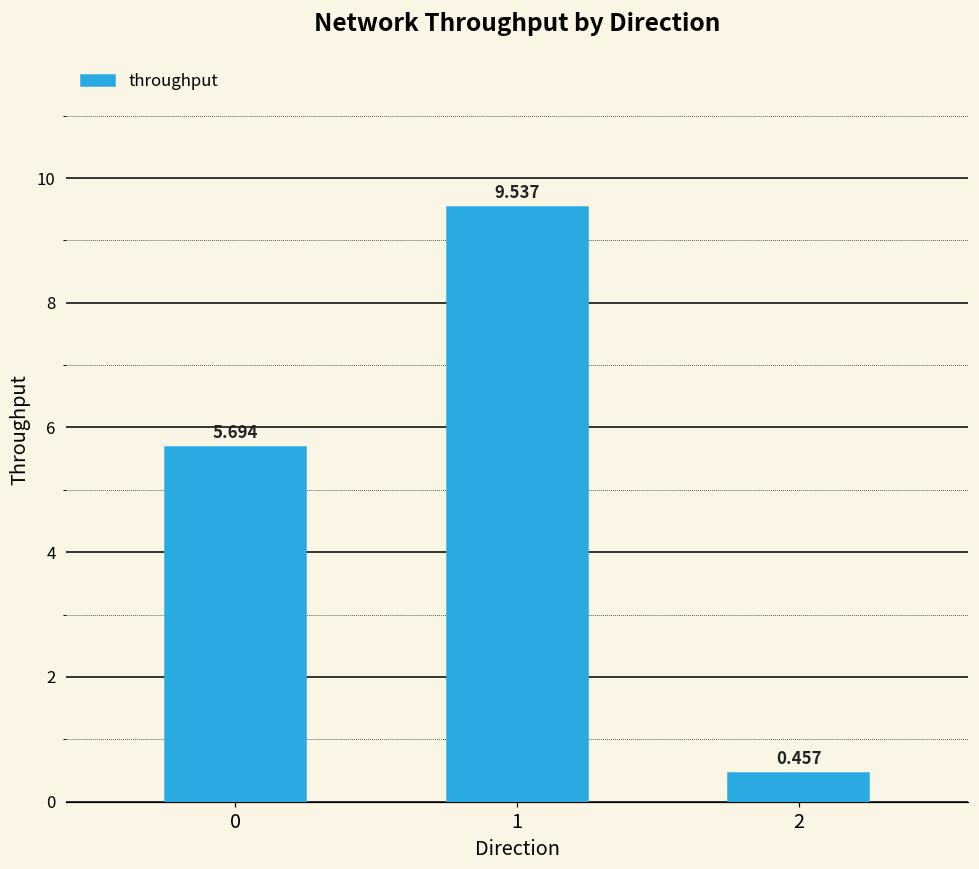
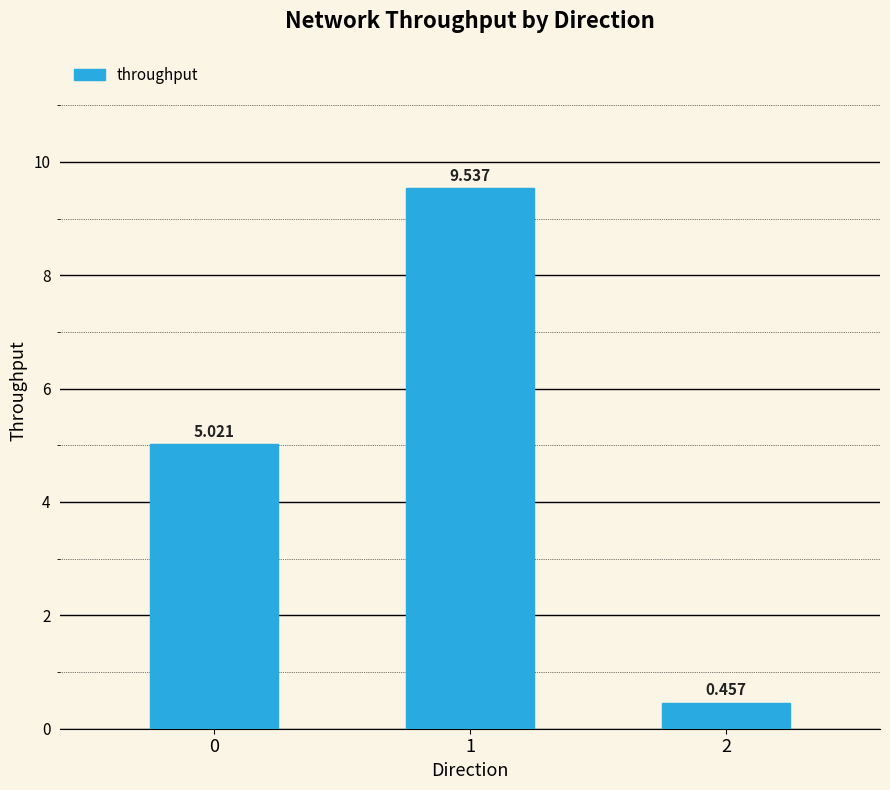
0: 5.694 -> 5.021
